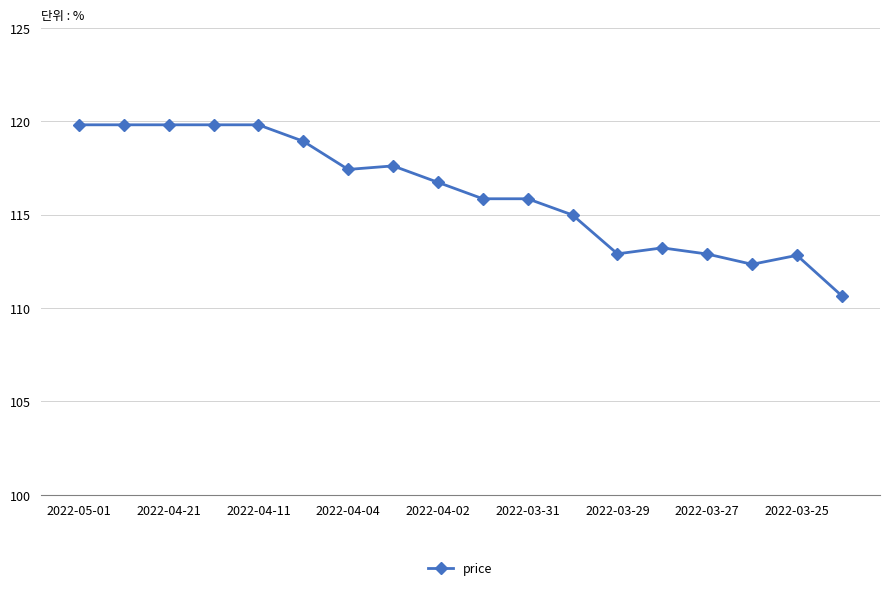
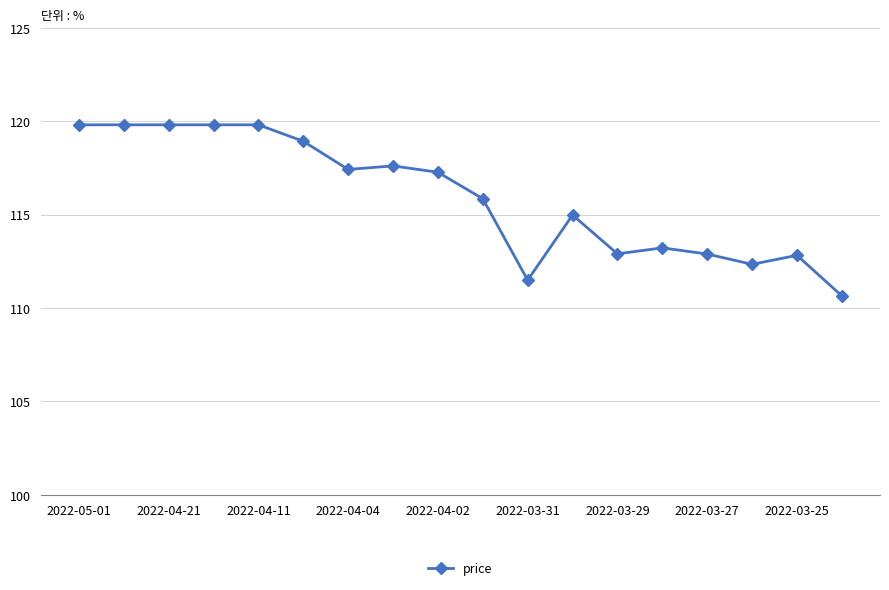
2022-04-02: 116.7 -> 117.3
2022-03-31: 115.9 -> 111.5
